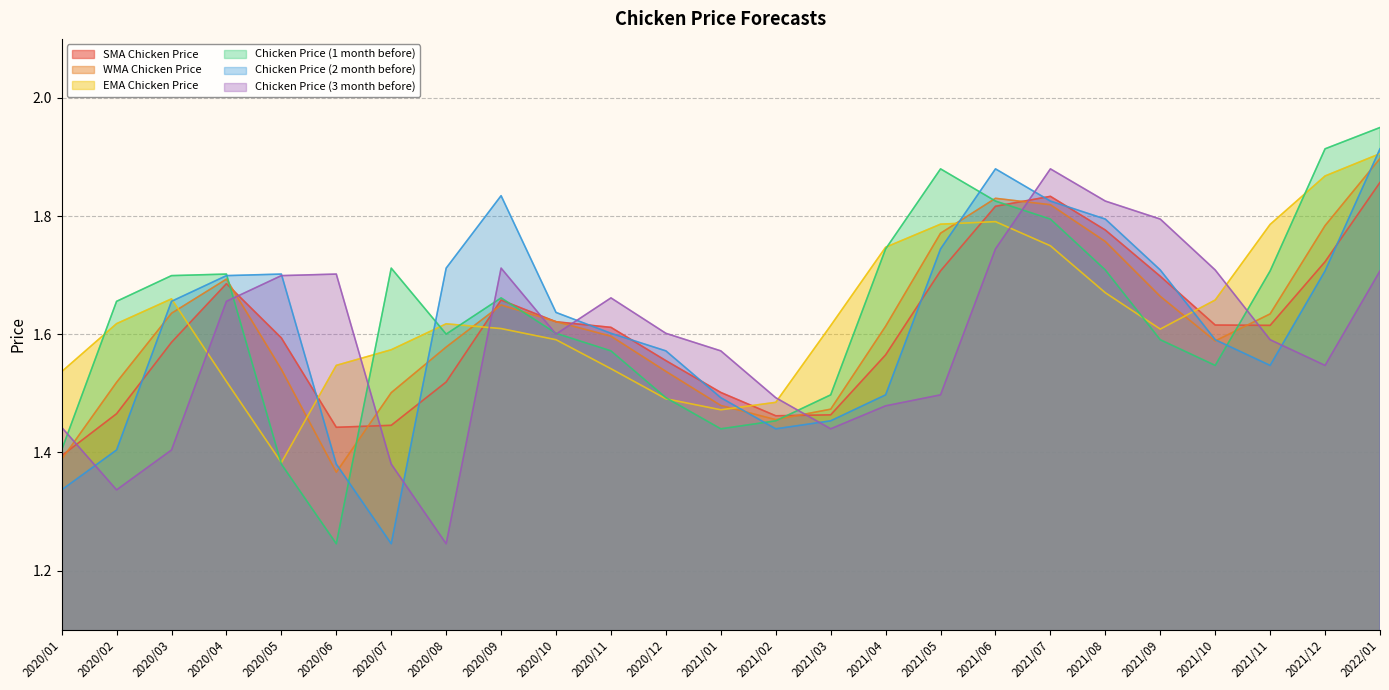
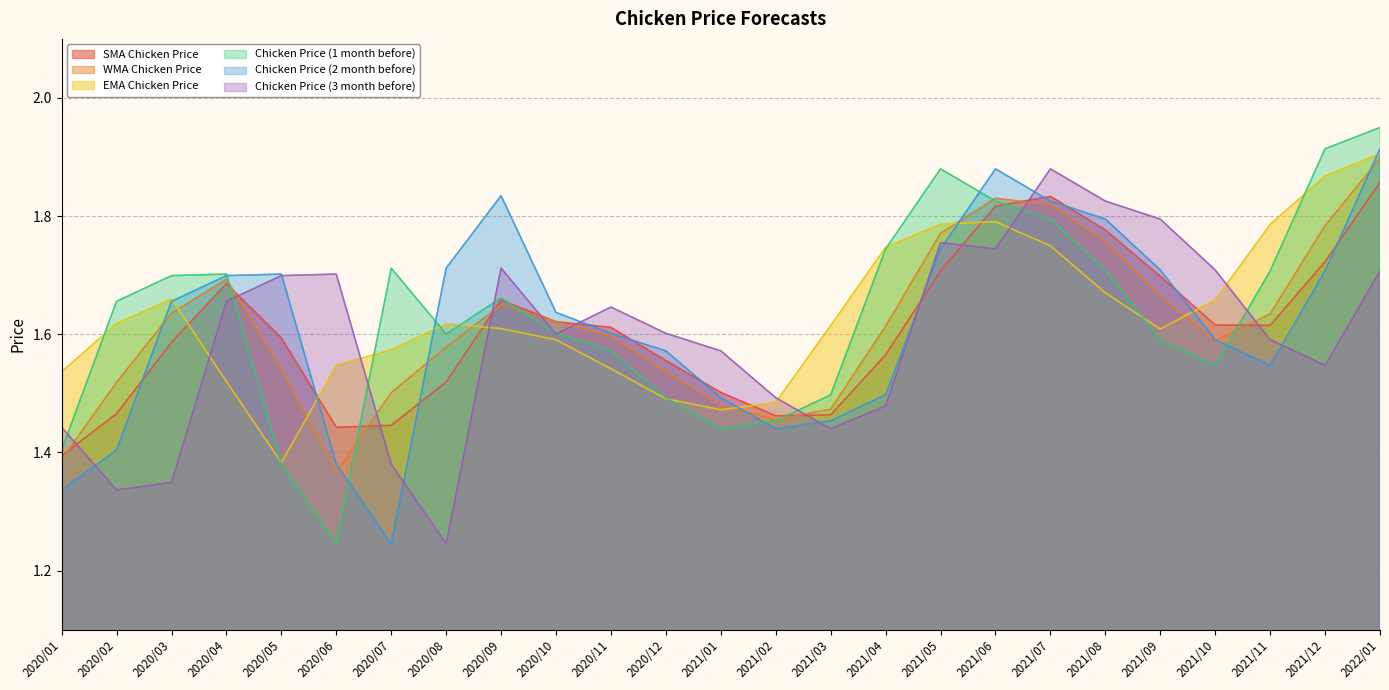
Chicken Price (3 month before), 2020/03: 1.40 -> 1.35
Chicken Price (3 month before), 2020/11: 1.66 -> 1.65
Chicken Price (3 month before), 2021/05: 1.50 -> 1.76
